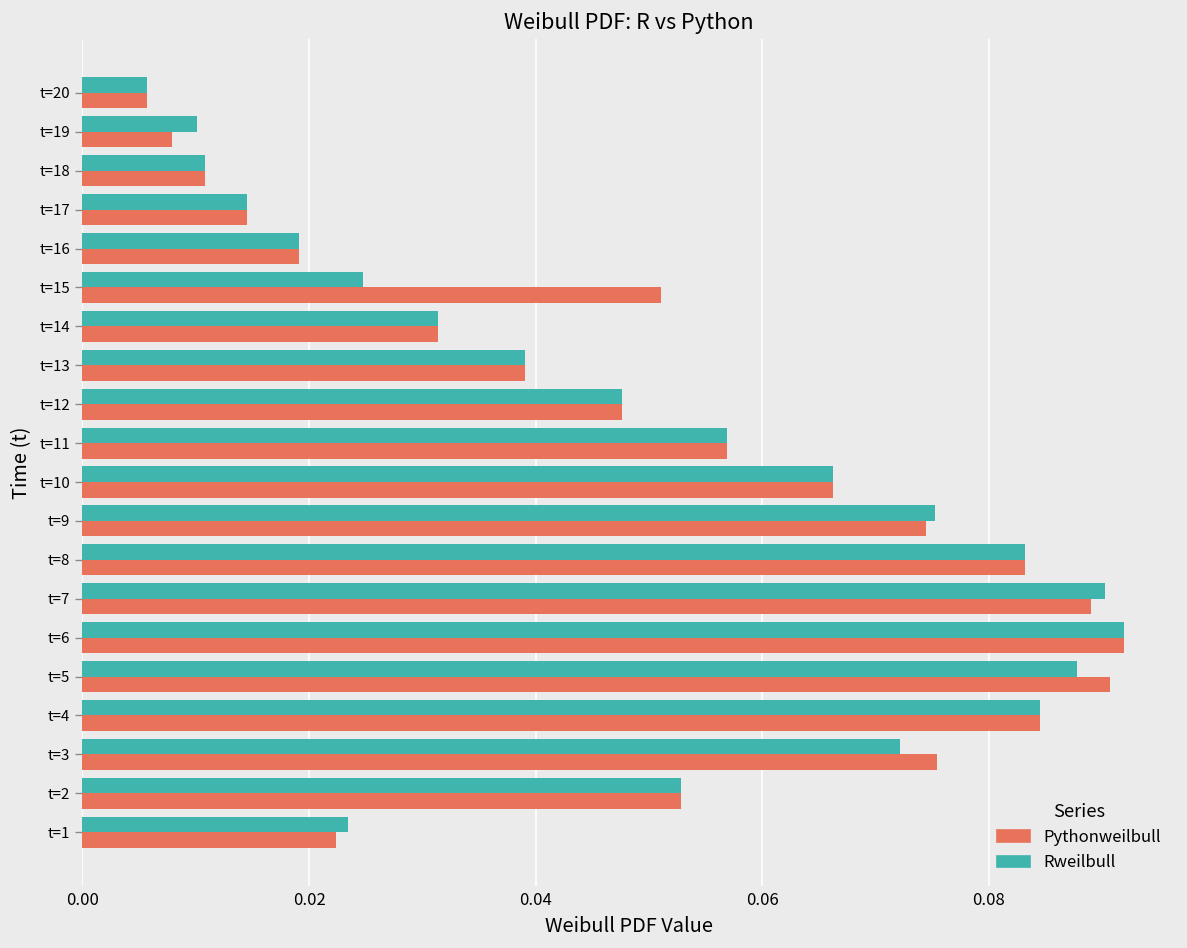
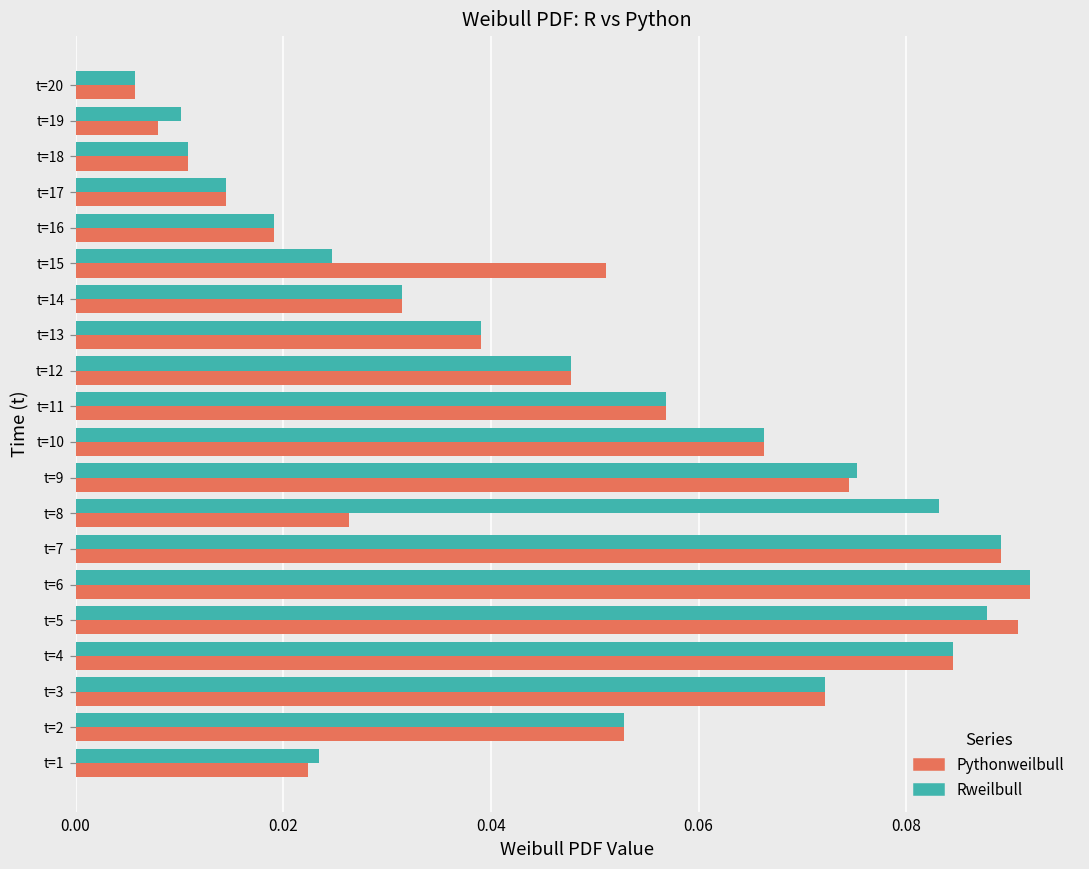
Pythonweilbull, t=8: 0.083 -> 0.026
Rweilbull, t=7: 0.090 -> 0.089
Pythonweilbull, t=3: 0.075 -> 0.072
